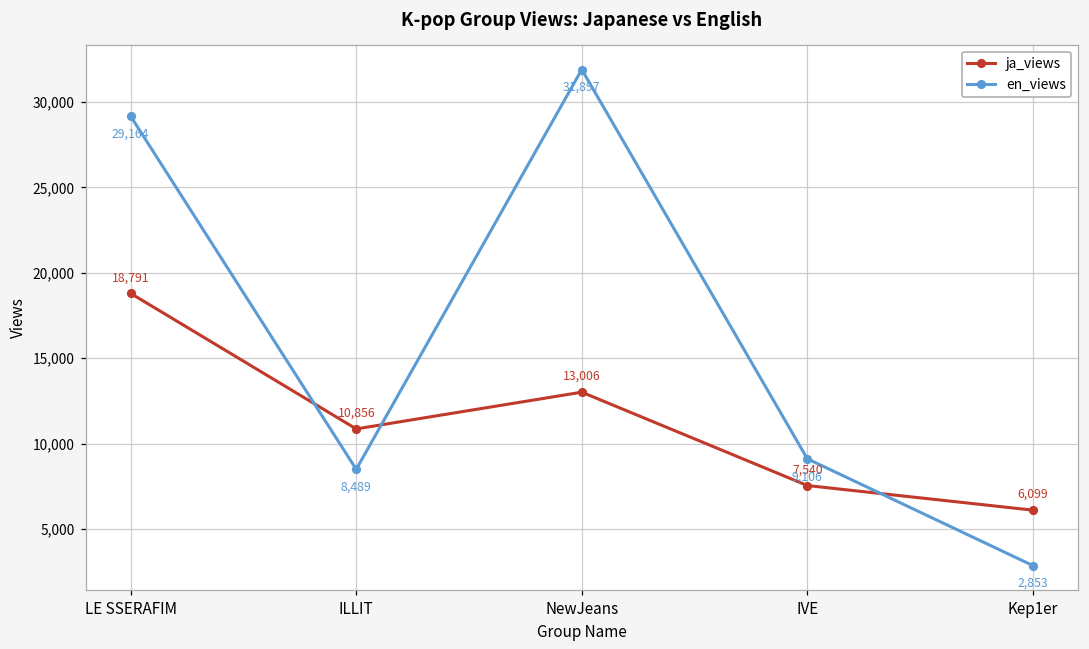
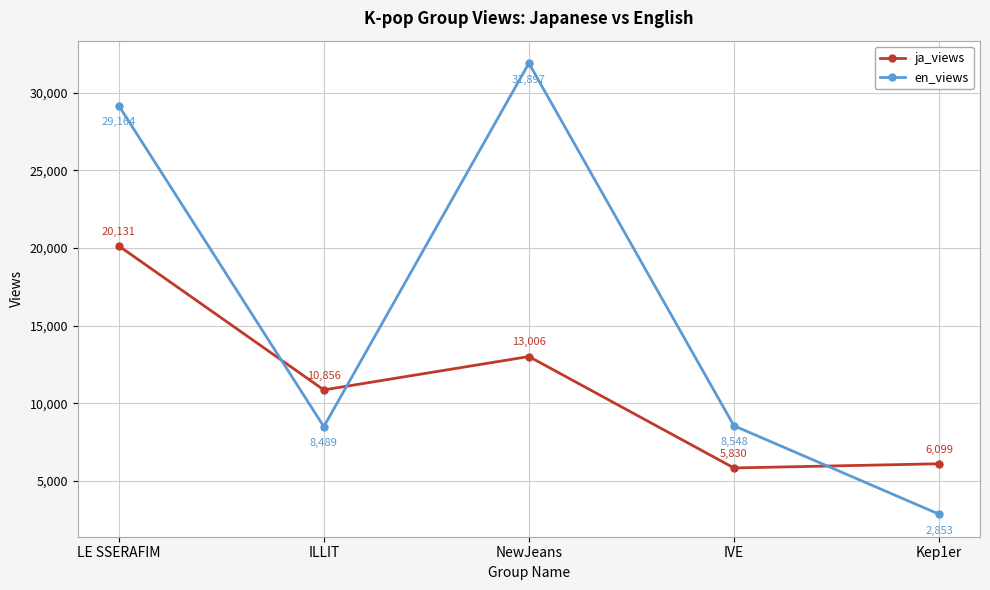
ja_views, LE SSERAFIM: 18,791 -> 20,131
ja_views, IVE: 7,540 -> 5,830
en_views, IVE: 9,106 -> 8,548
